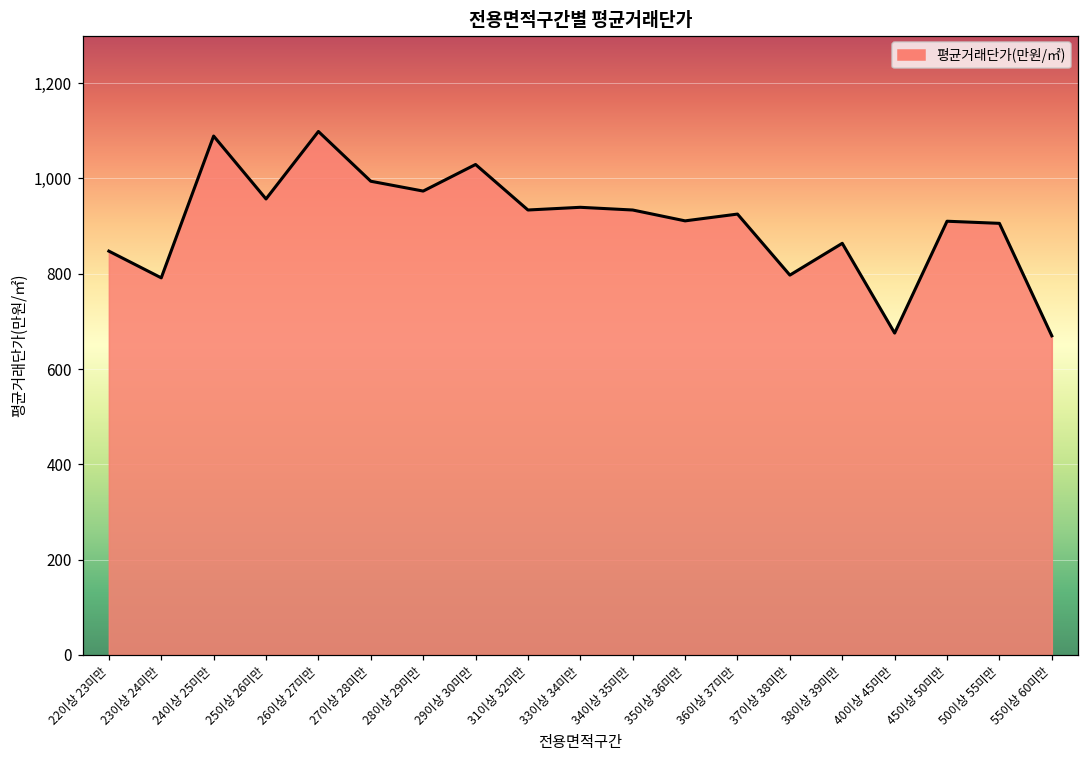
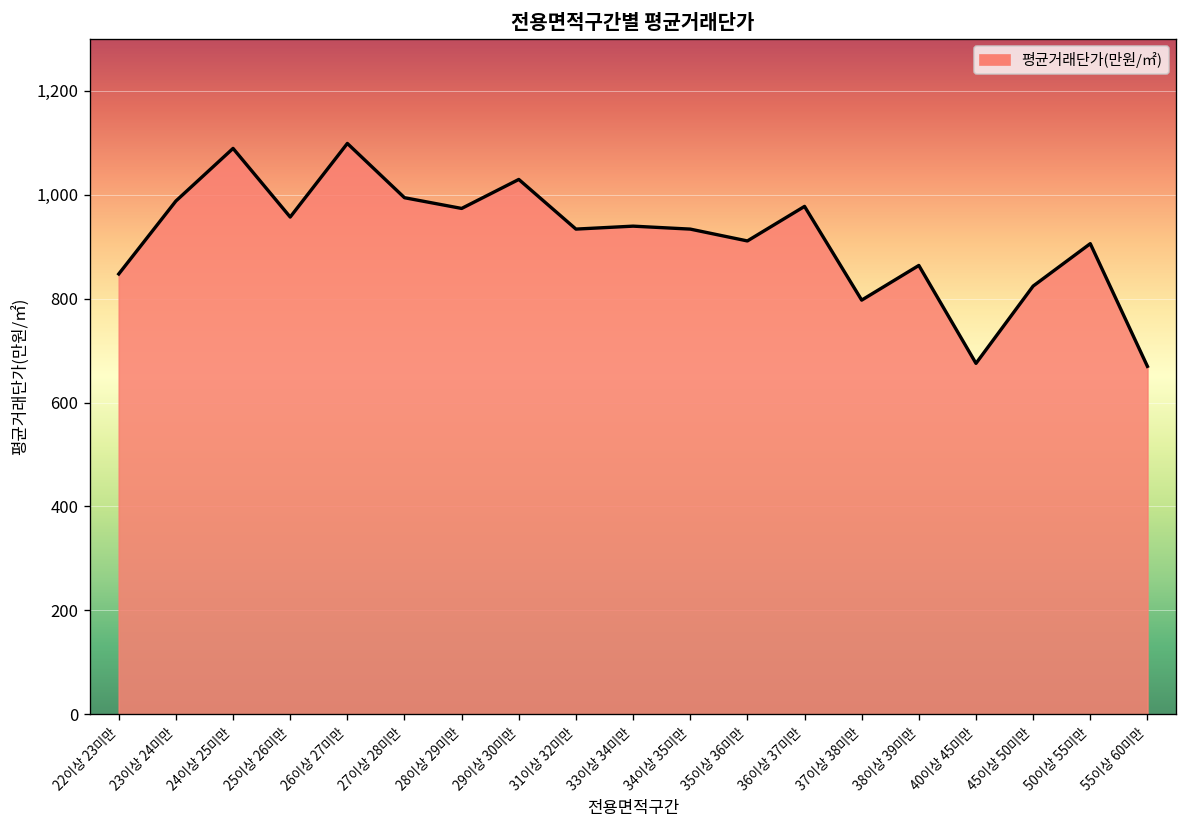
23이상 24미만: 790 -> 990
36이상 37미만: 930 -> 980
45이상 50미만: 910 -> 820
